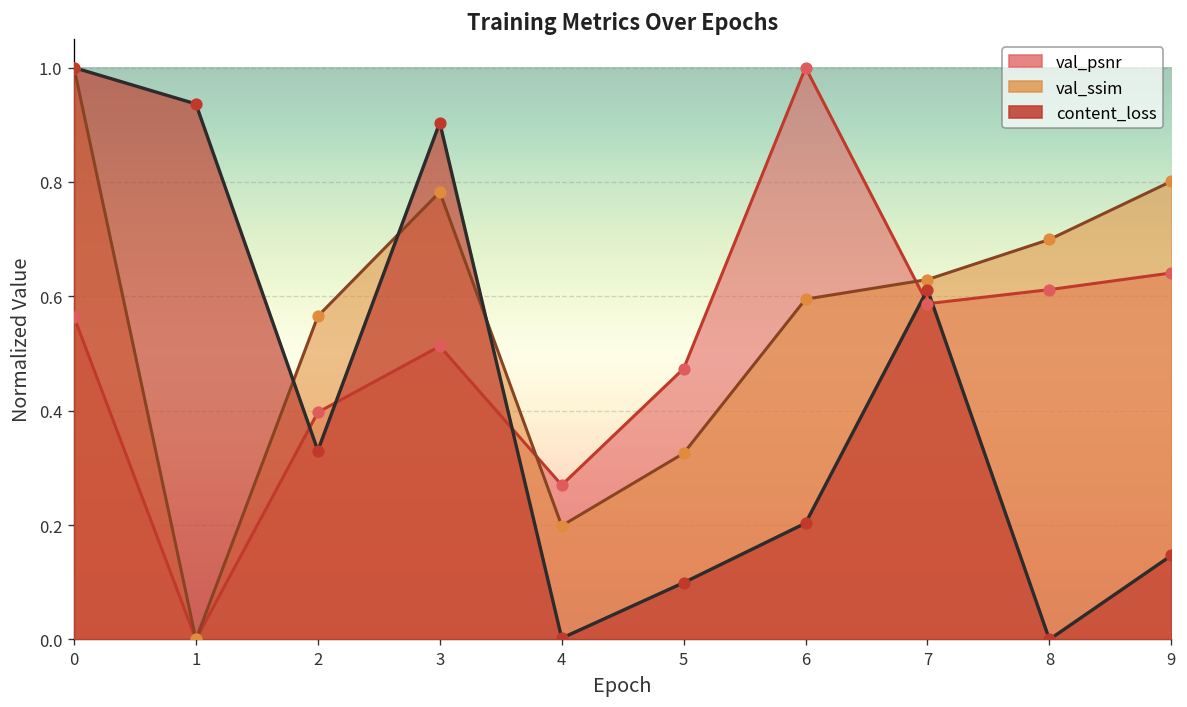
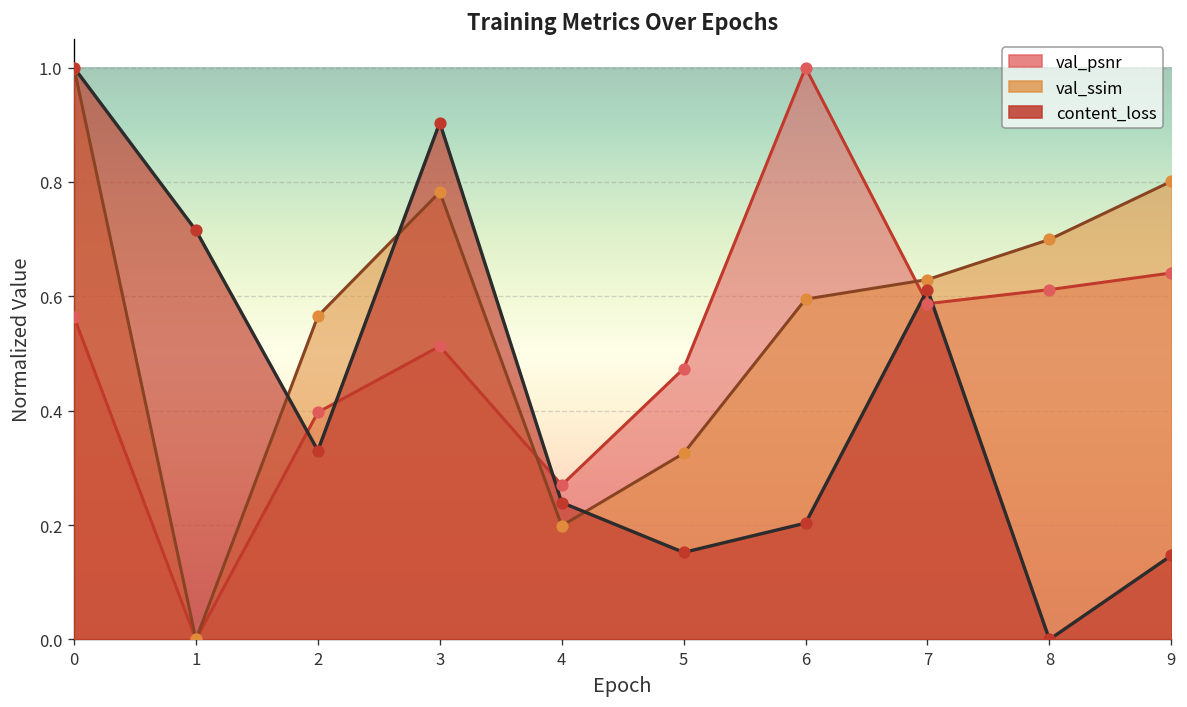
content_loss, 1: 0.94 -> 0.72
content_loss, 4: 0.00 -> 0.24
content_loss, 5: 0.10 -> 0.15
